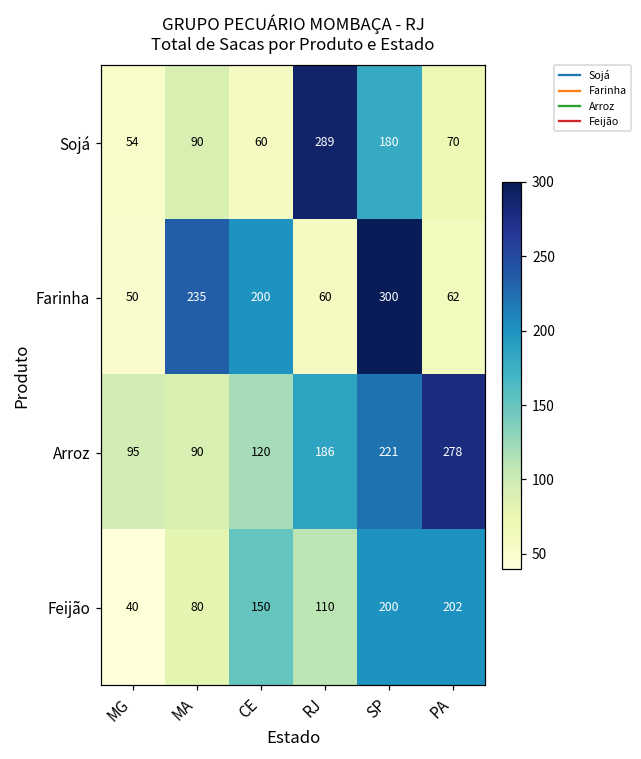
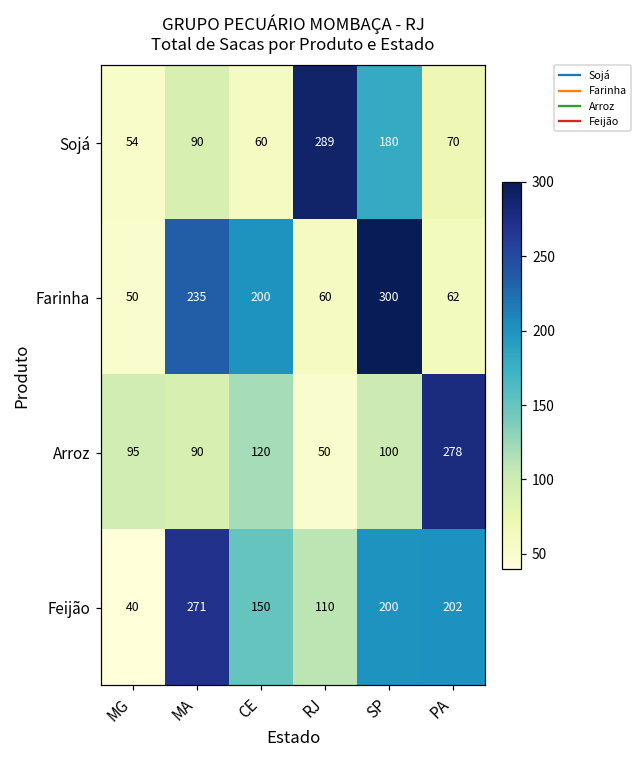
Arroz, RJ: 186 -> 50
Arroz, SP: 221 -> 100
Feijão, MA: 80 -> 271
